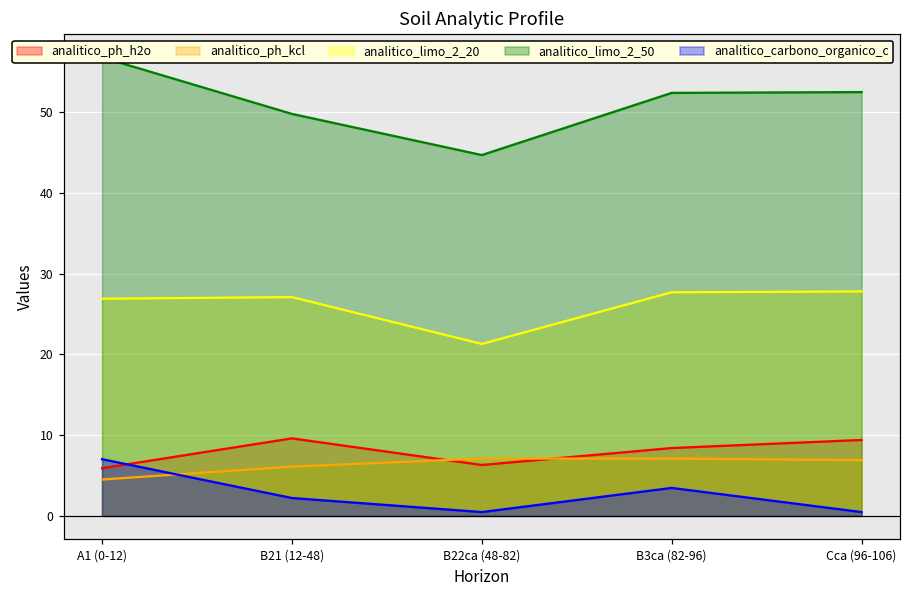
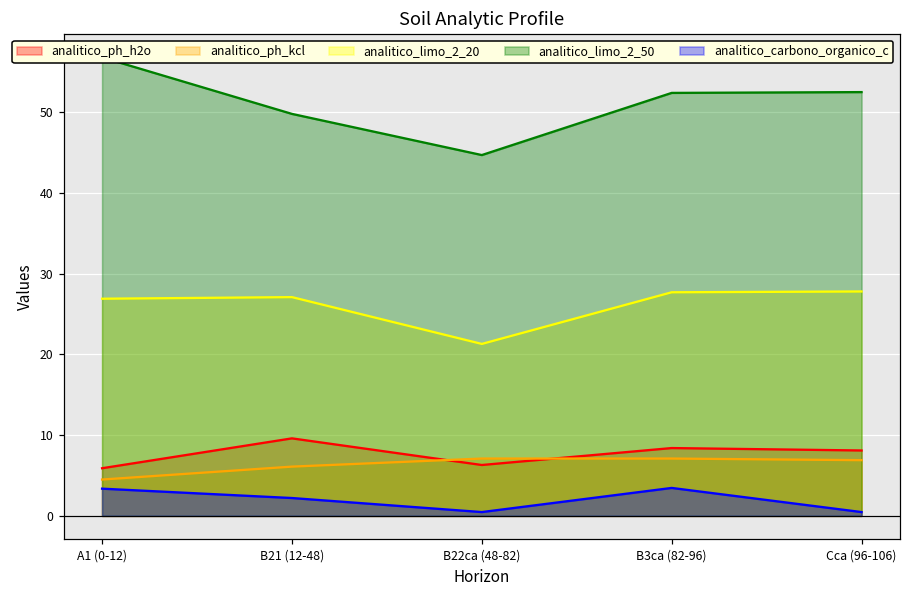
analitico_carbono_organico_c, A1 (0-12): 7 -> 3
analitico_ph_h2o, Cca (96-106): 9 -> 8
